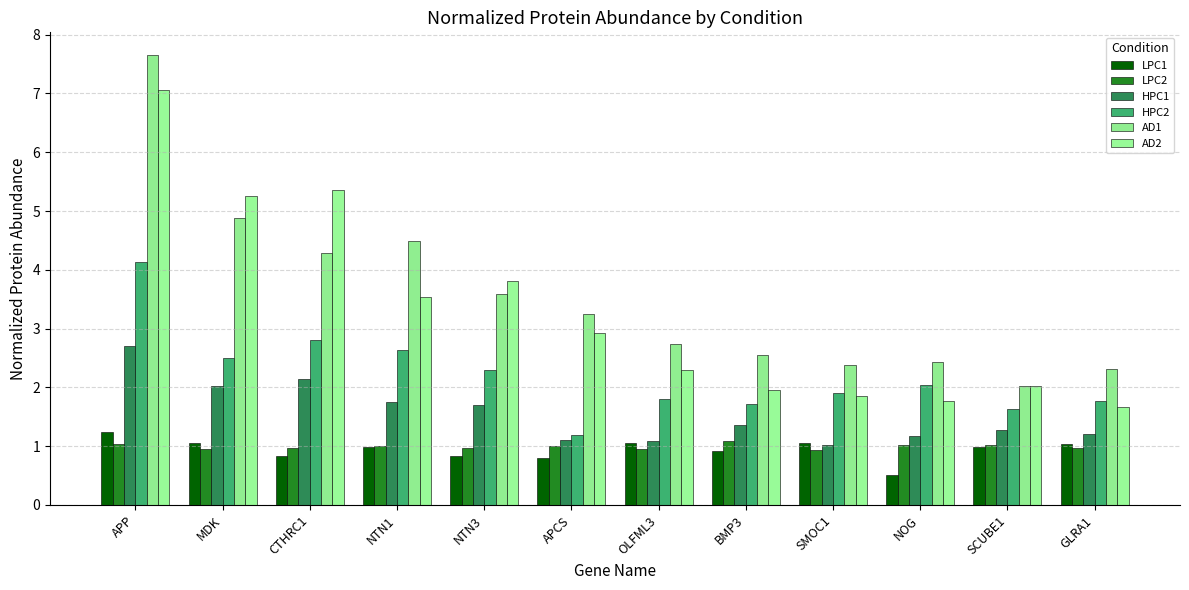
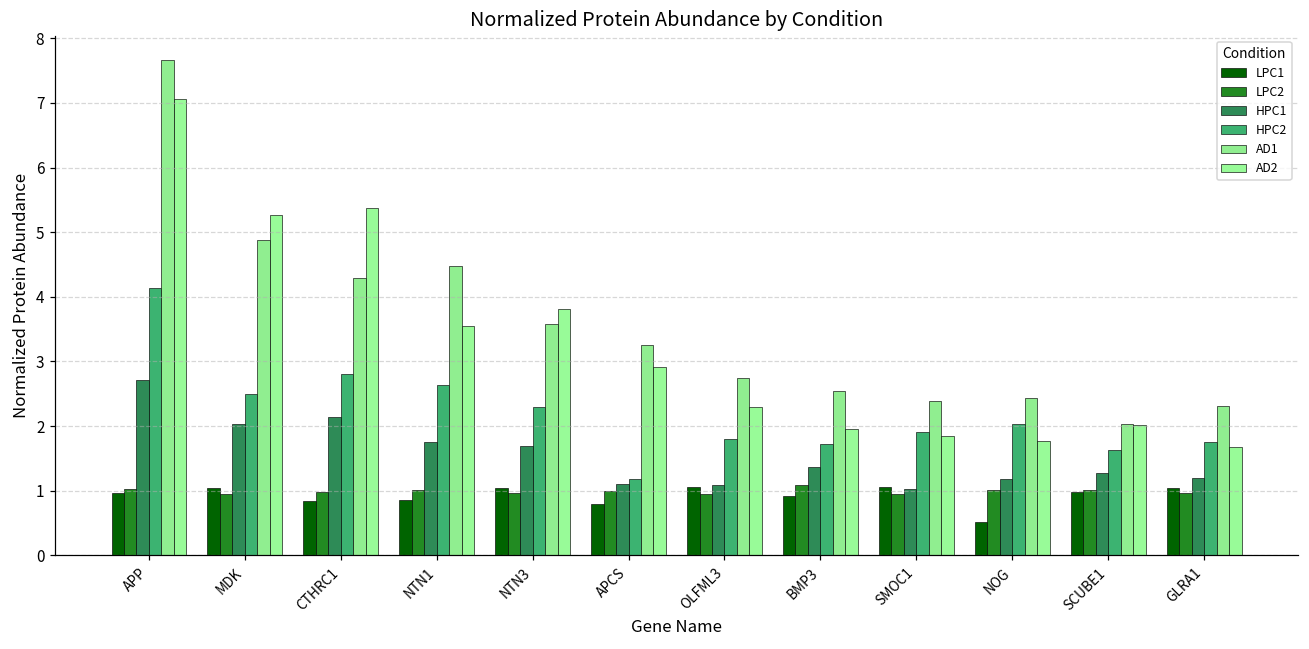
LPC1, APP: 1.2 -> 1.0
LPC1, NTN1: 1.0 -> 0.9
LPC1, NTN3: 0.8 -> 1.0
